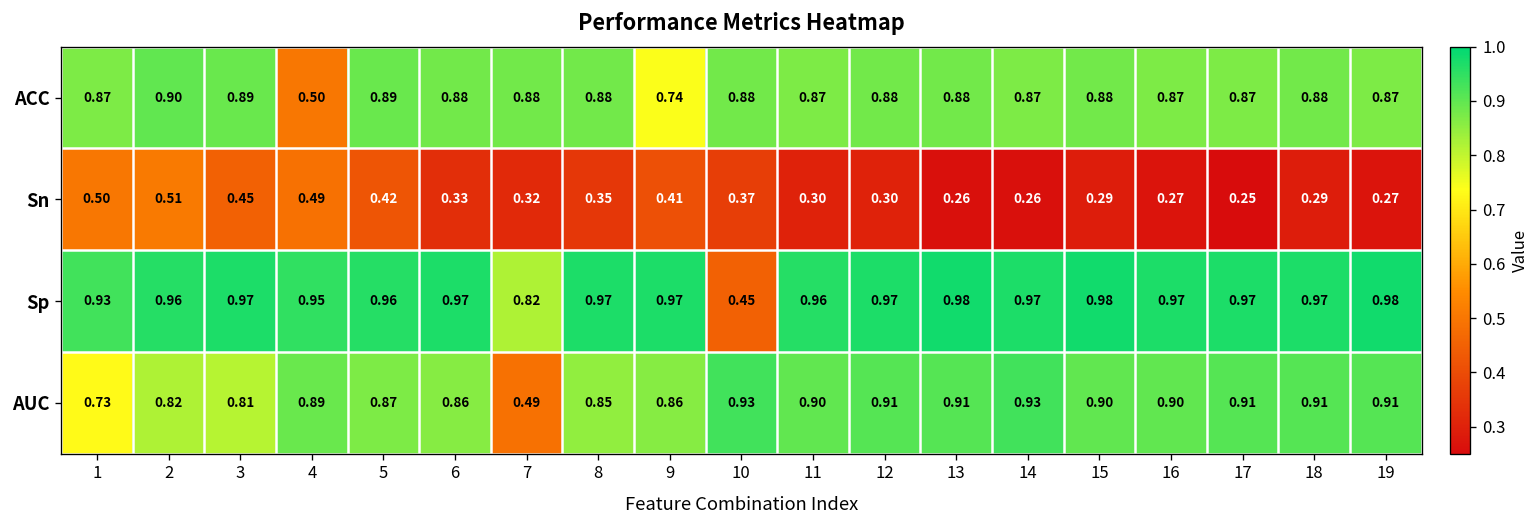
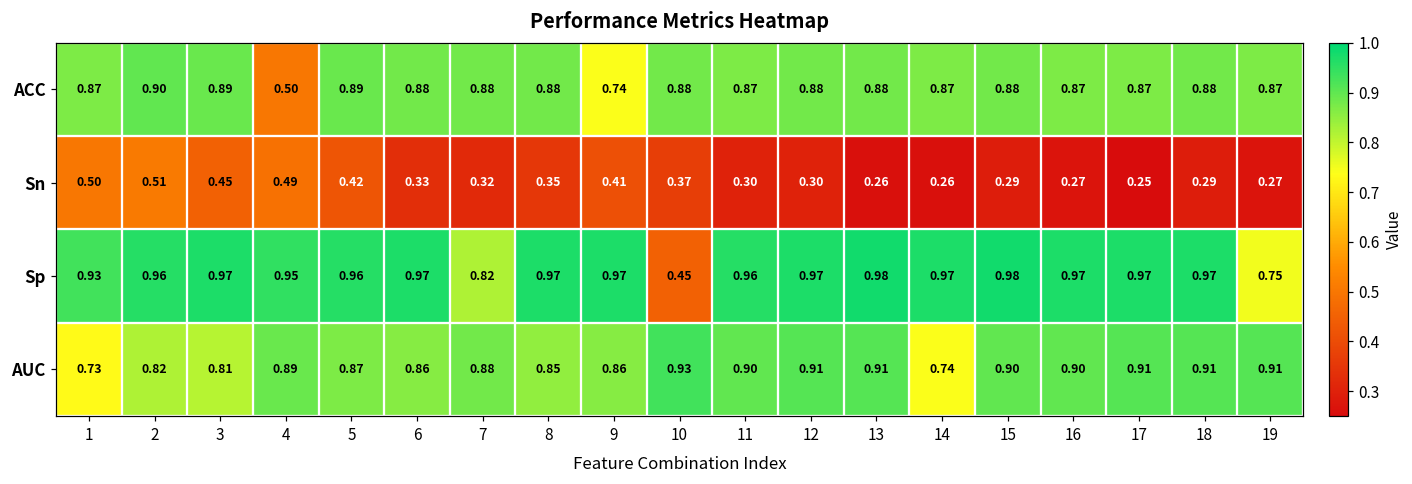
Sp, 19: 0.98 -> 0.75
AUC, 7: 0.49 -> 0.88
AUC, 14: 0.93 -> 0.74
